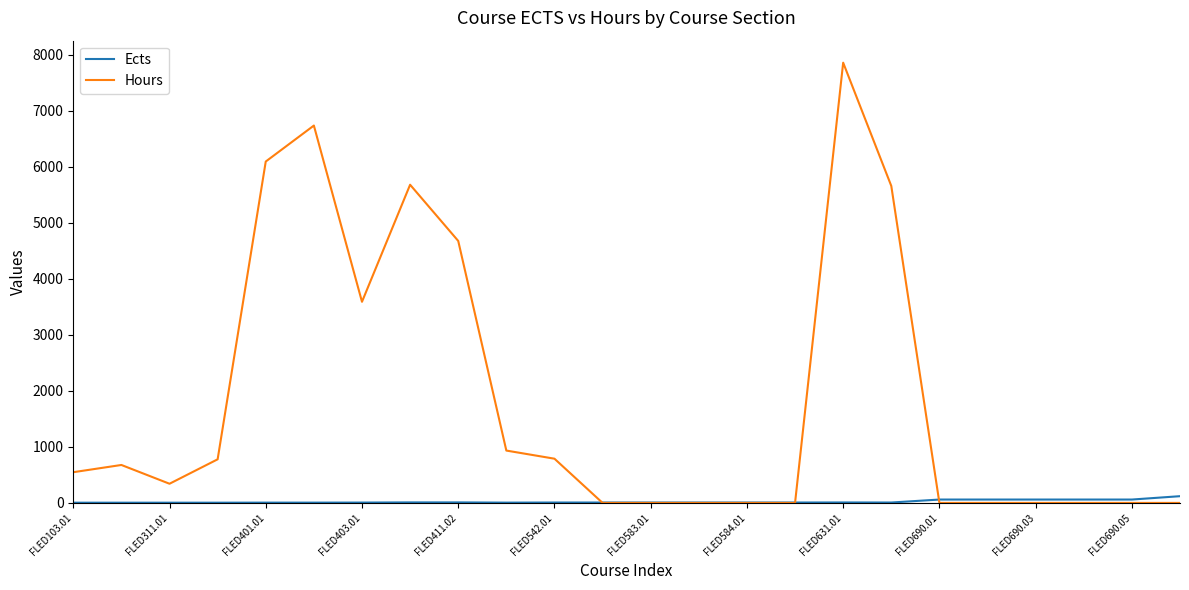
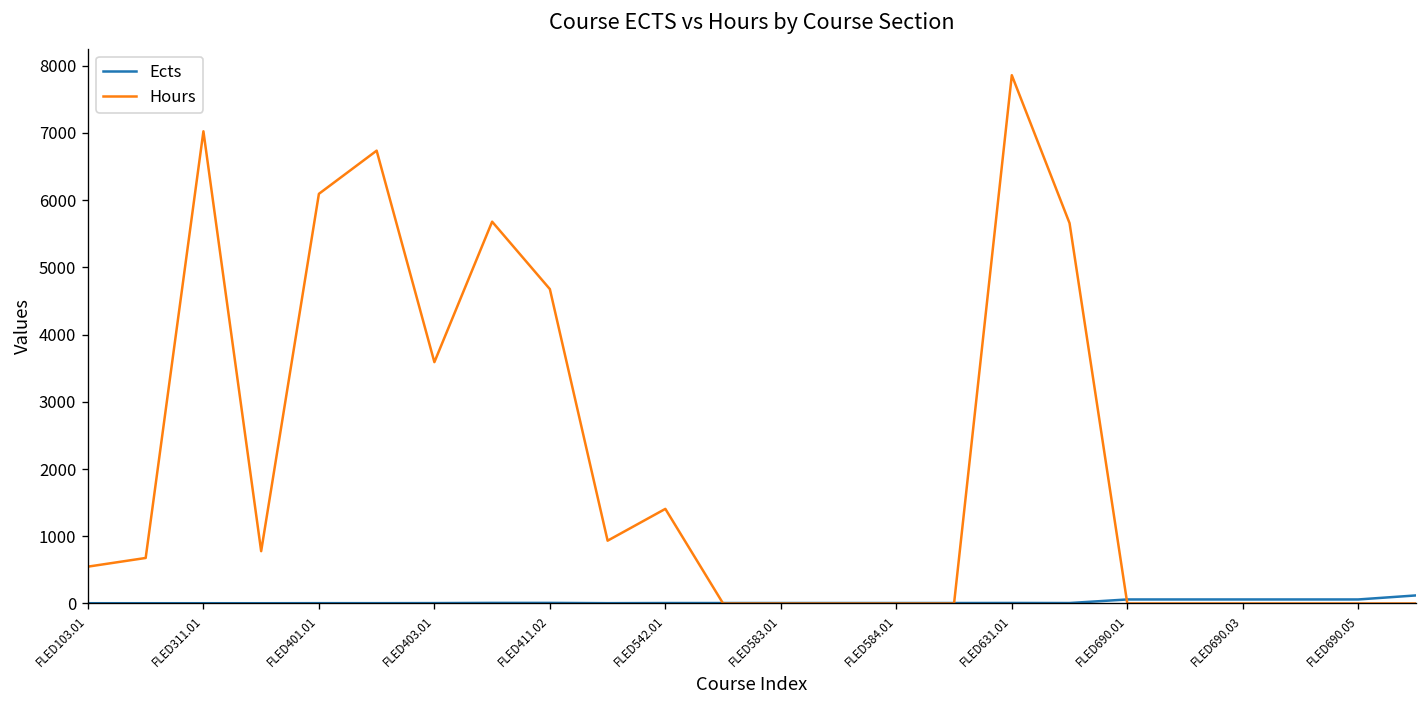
Hours, FLED311.01: 300 -> 7000
Hours, FLED542.01: 800 -> 1400
